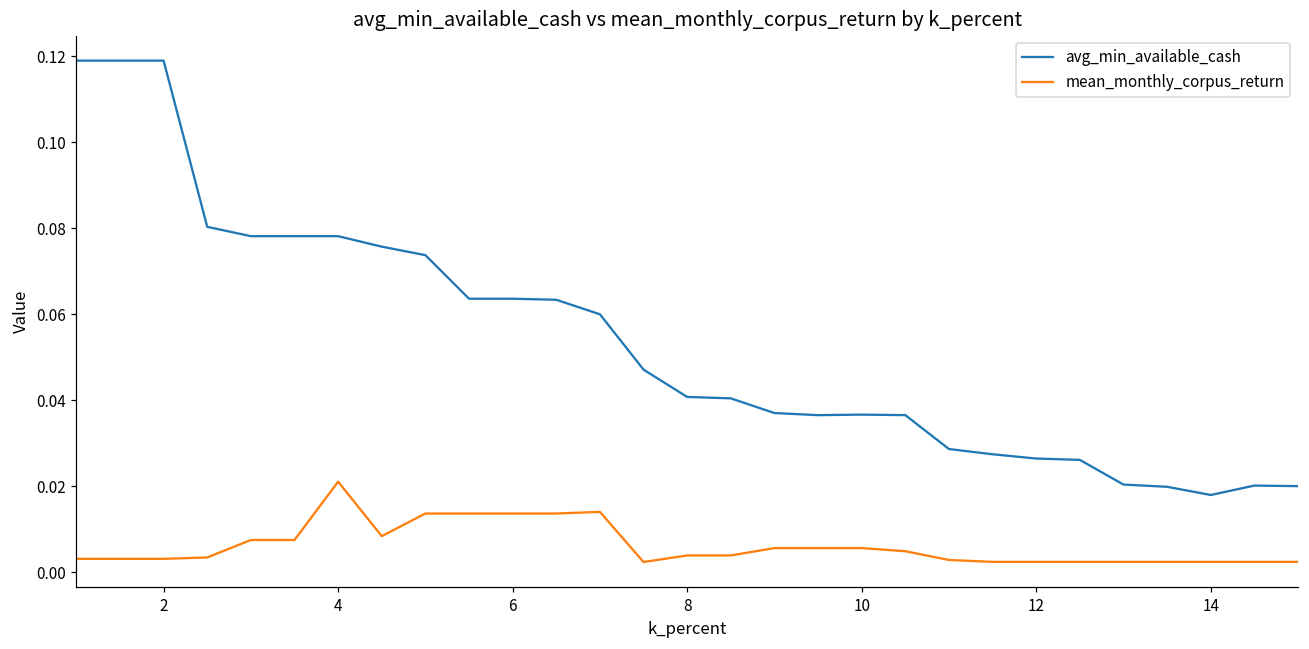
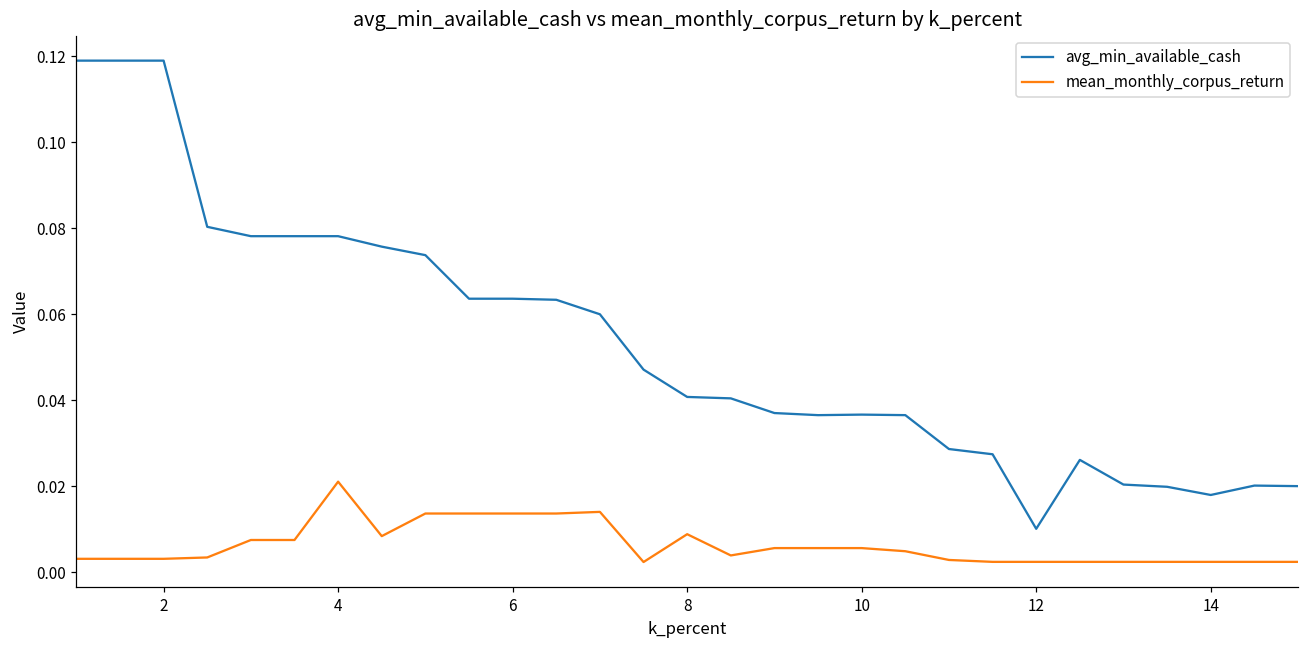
mean_monthly_corpus_return, 8: 0.004 -> 0.009
avg_min_available_cash, 12: 0.026 -> 0.010
